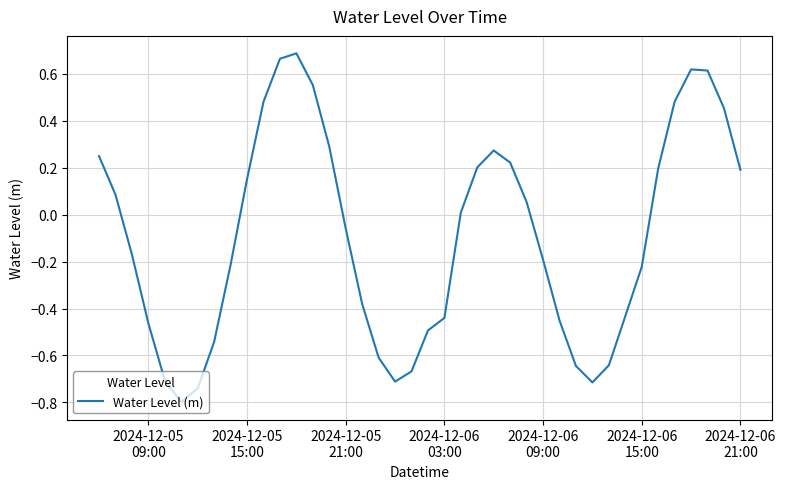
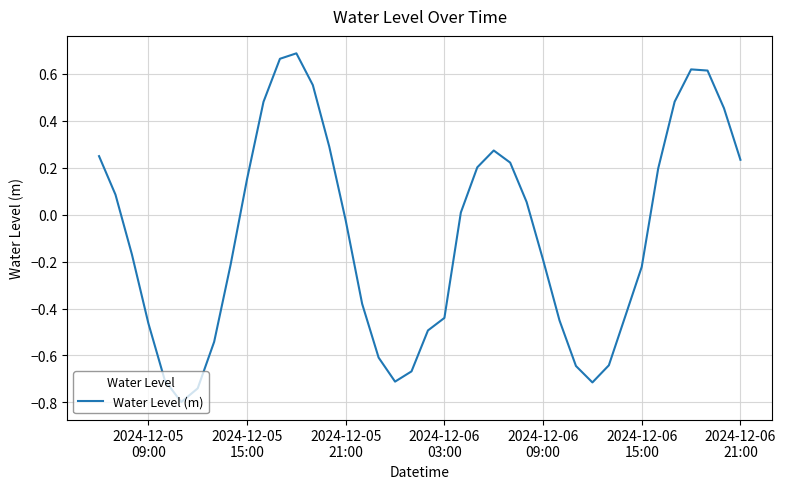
2024-12-05 21:00: -0.06 -> -0.02
2024-12-06 21:00: 0.19 -> 0.23
